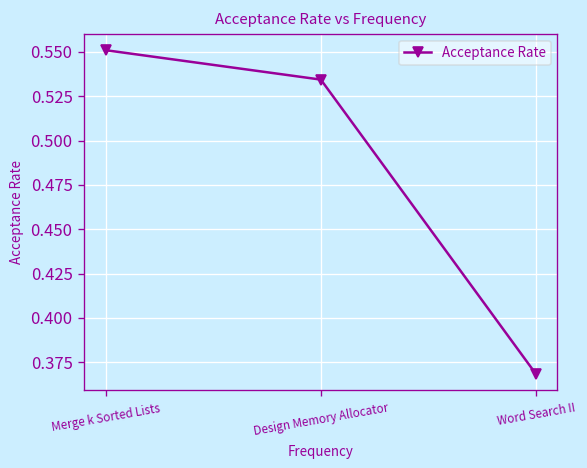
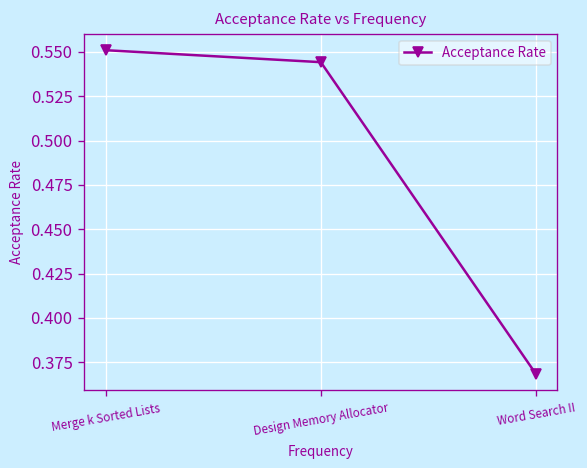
Design Memory Allocator: 0.534 -> 0.544
